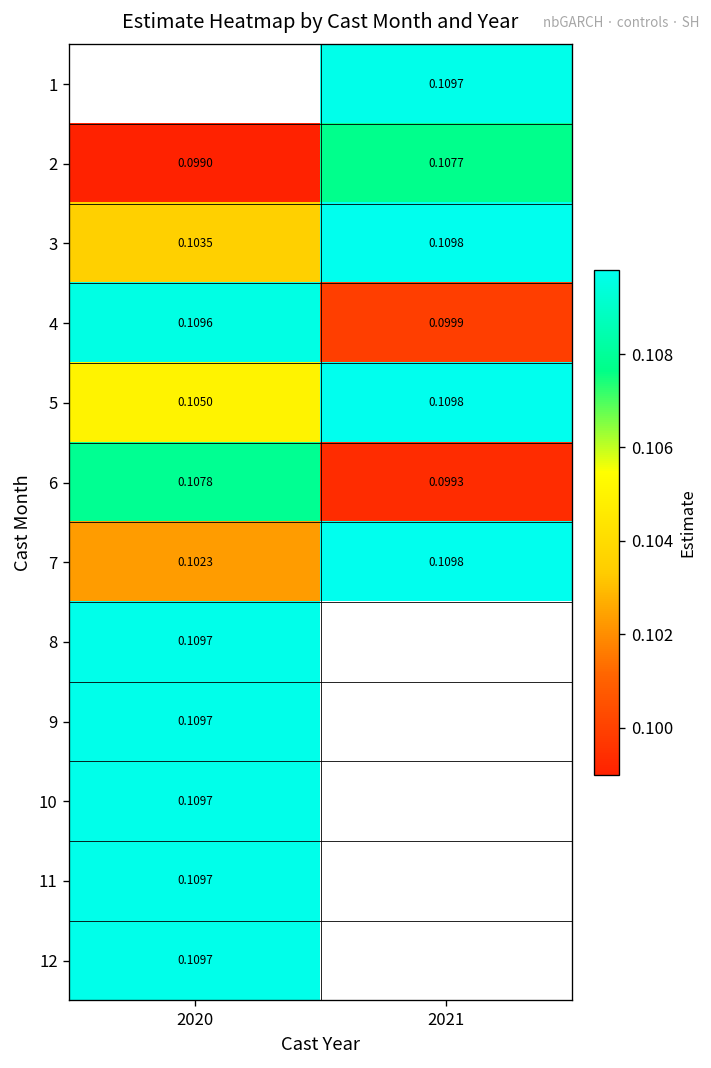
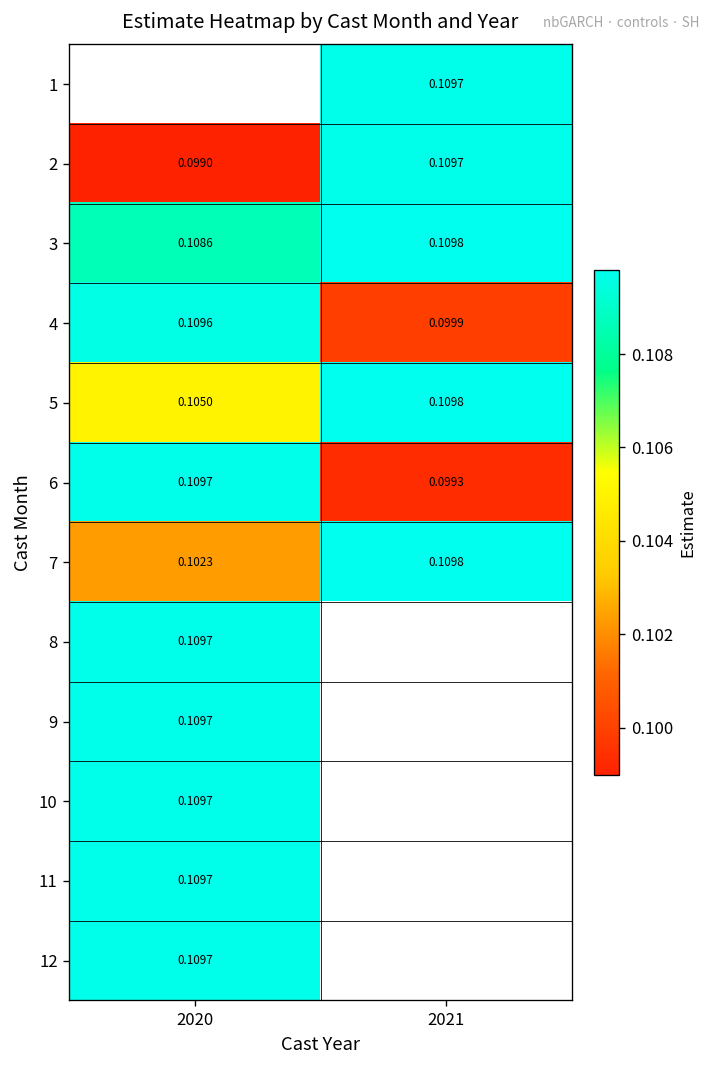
2, 2021: 0.1077 -> 0.1097
3, 2020: 0.1035 -> 0.1086
6, 2020: 0.1078 -> 0.1097
